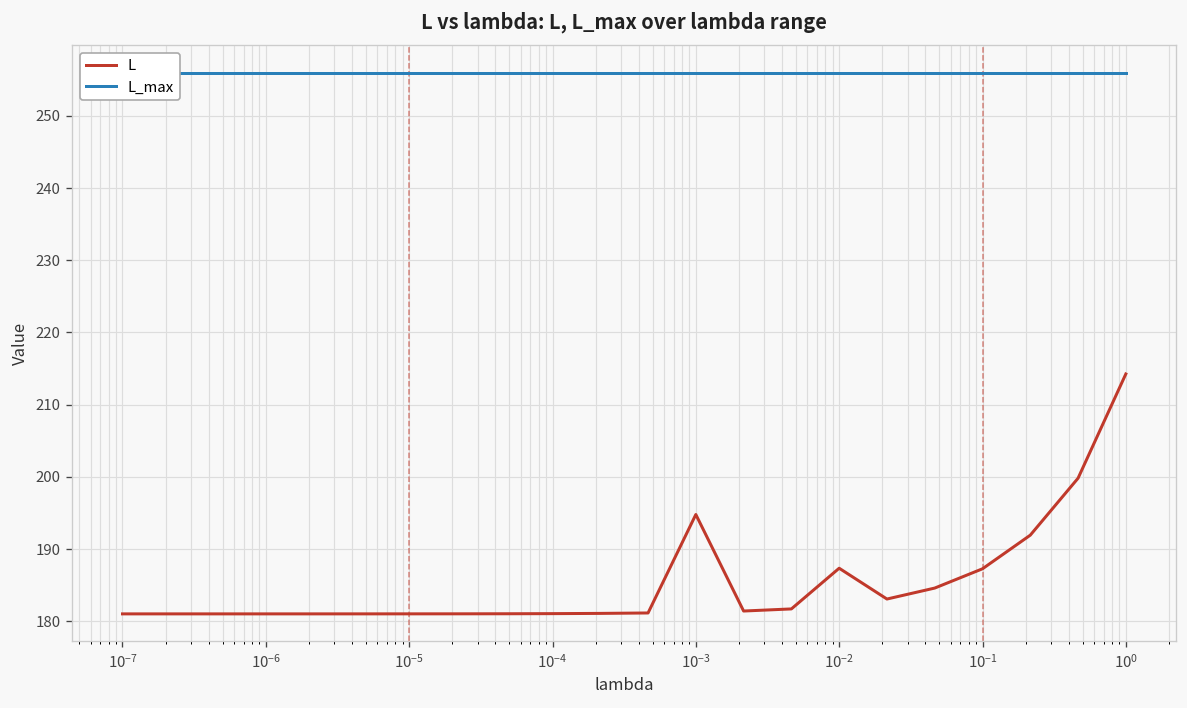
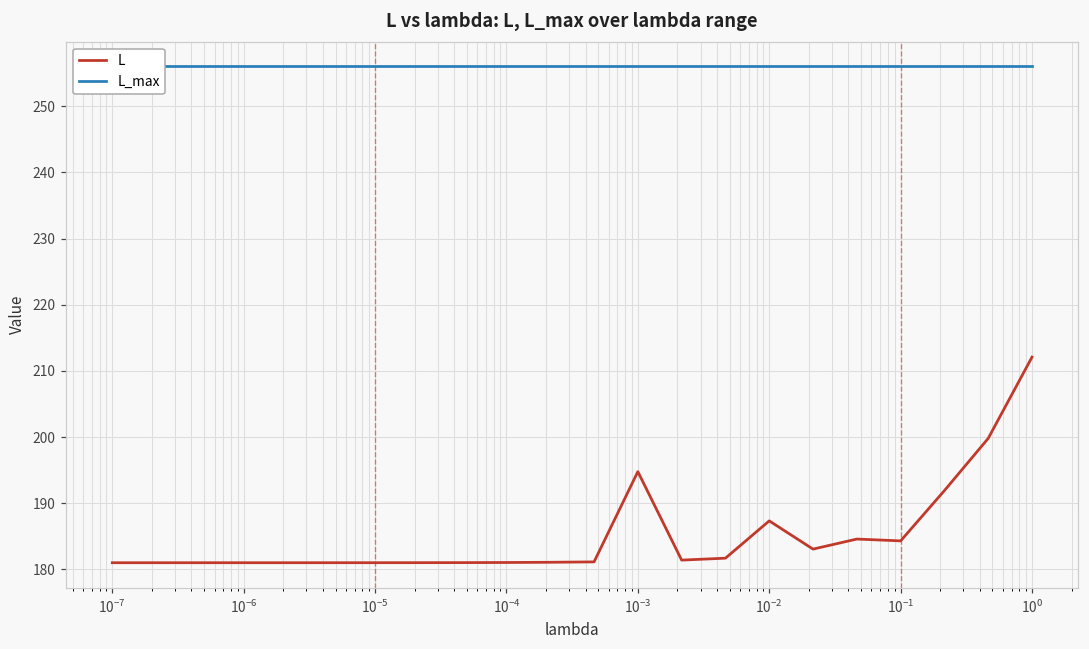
L, 10^-1: 187 -> 184
L, 10^0: 214 -> 212
